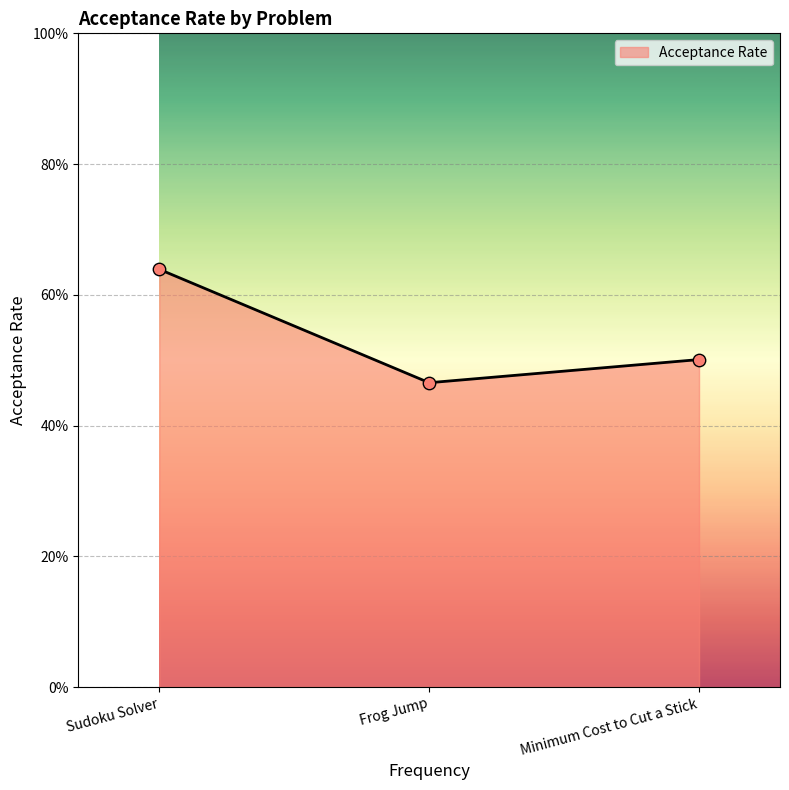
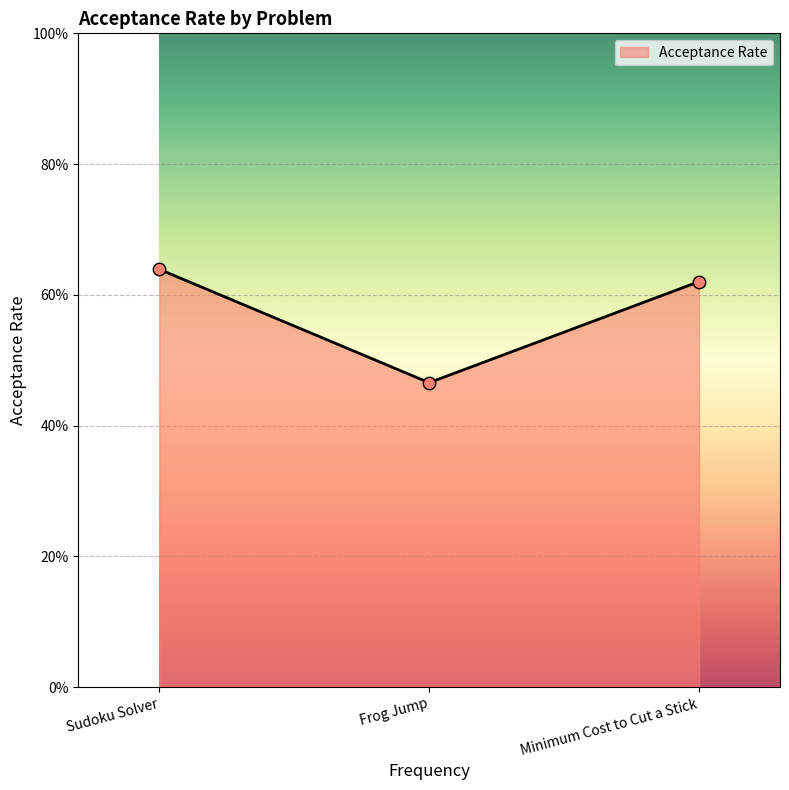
Minimum Cost to Cut a Stick: 50% -> 62%
